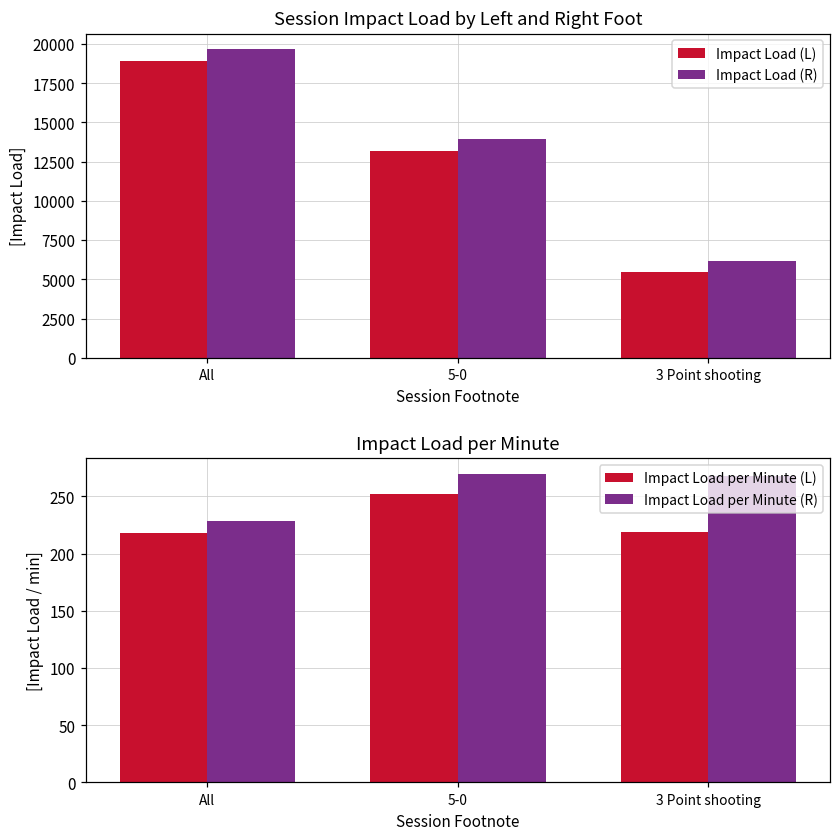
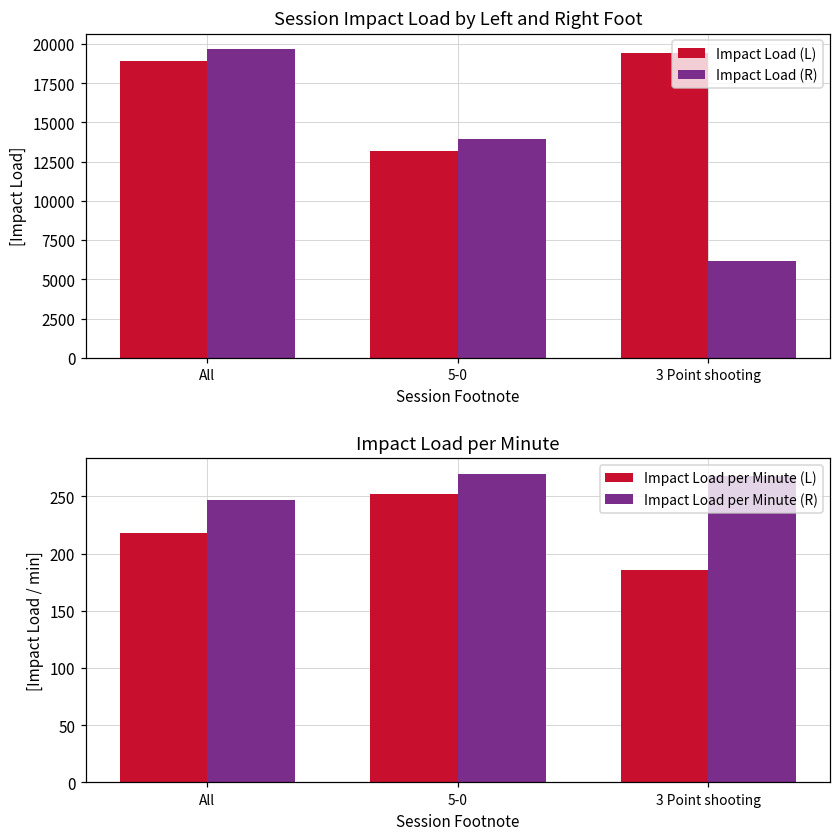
Session Impact Load by Left and Right Foot, Impact Load (L), 3 Point shooting: 5500 -> 19400
Impact Load per Minute, Impact Load per Minute (R), All: 228 -> 247
Impact Load per Minute, Impact Load per Minute (L), 3 Point shooting: 219 -> 186
